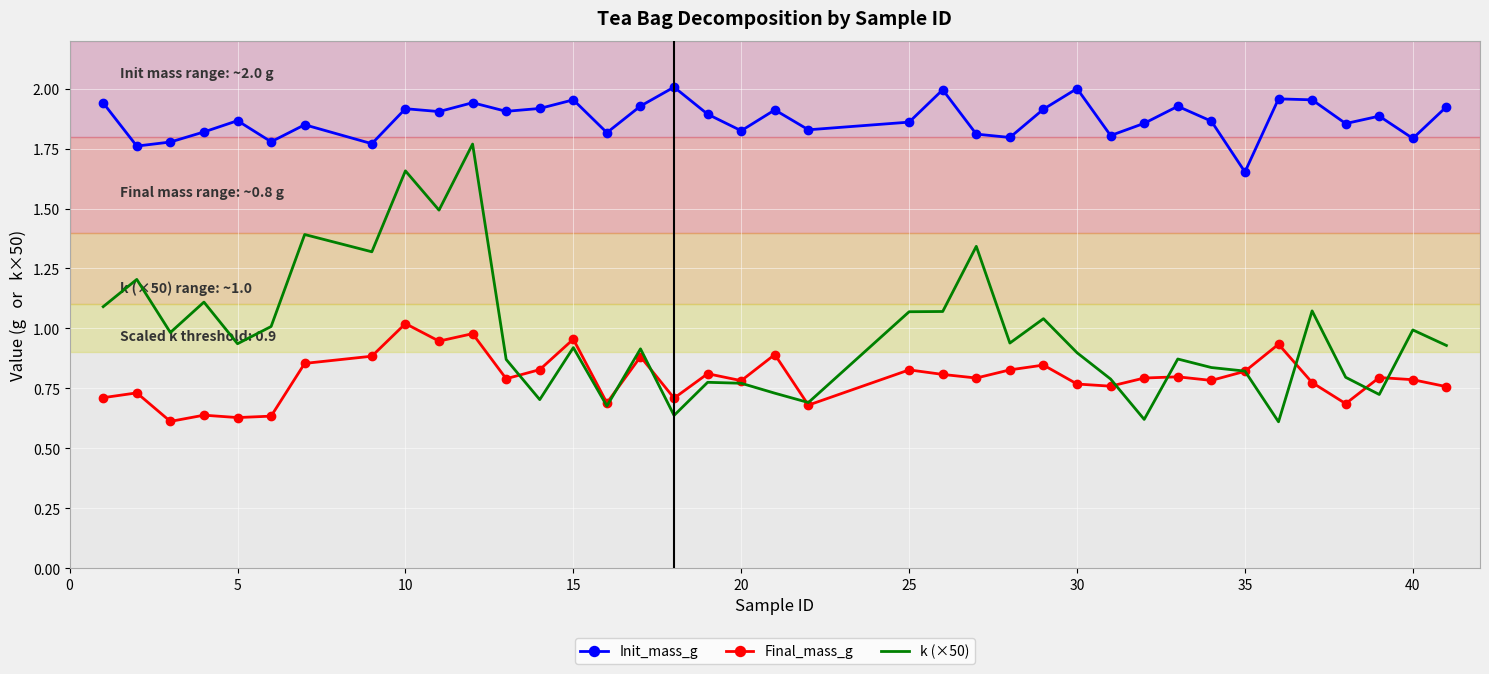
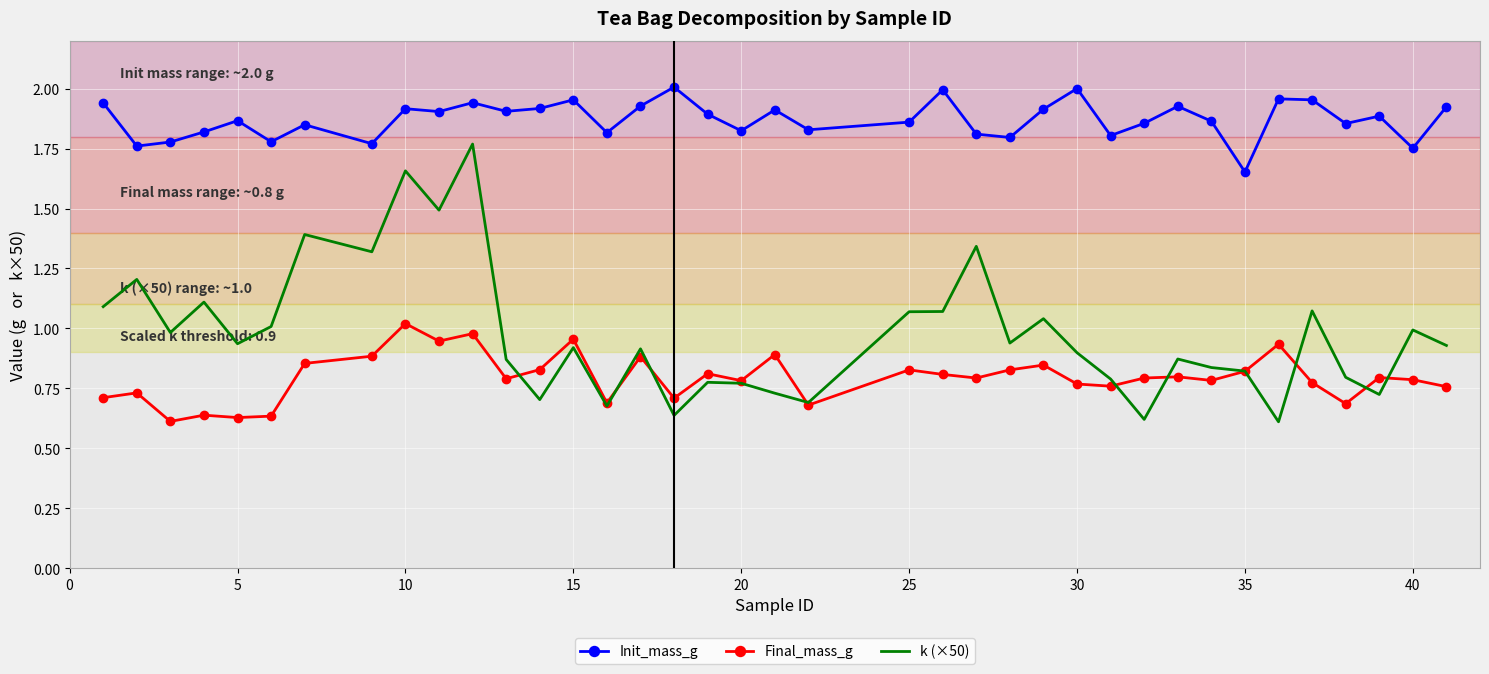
Init_mass_g, 40: 1.79 -> 1.75
